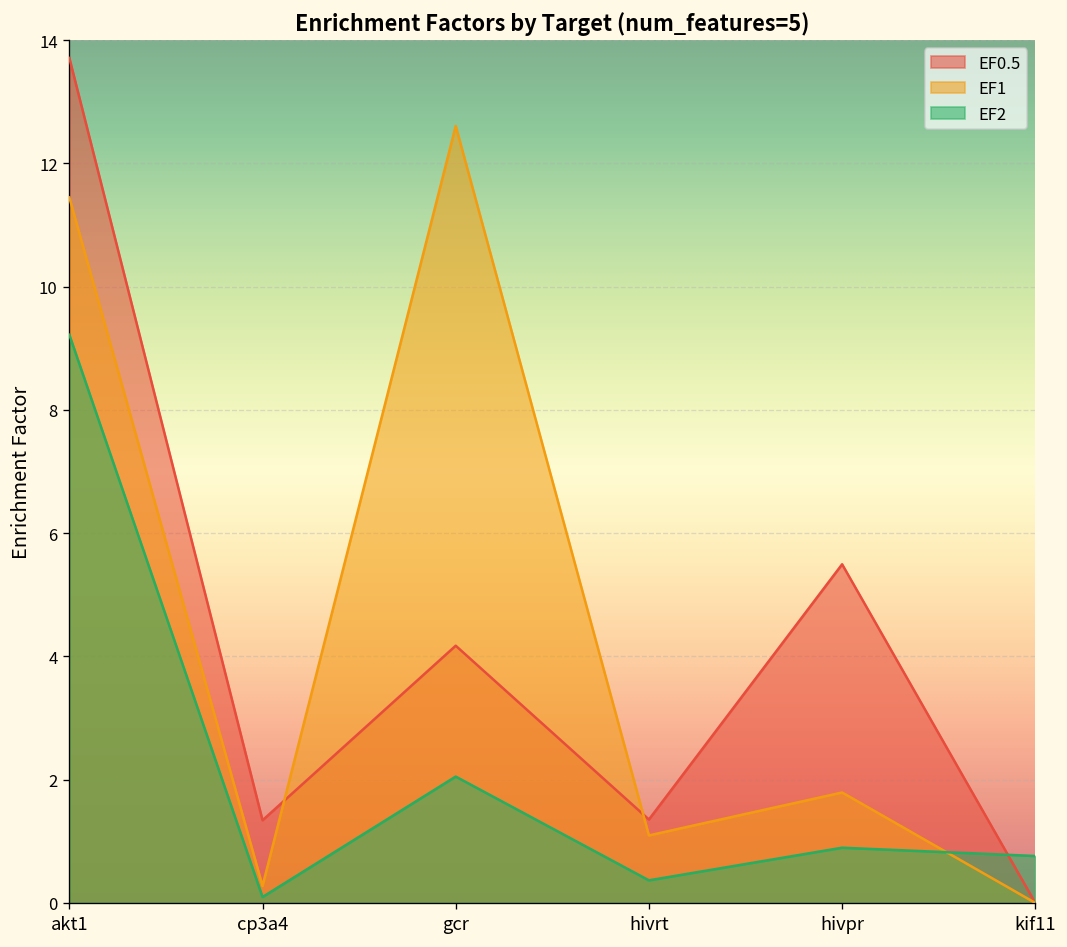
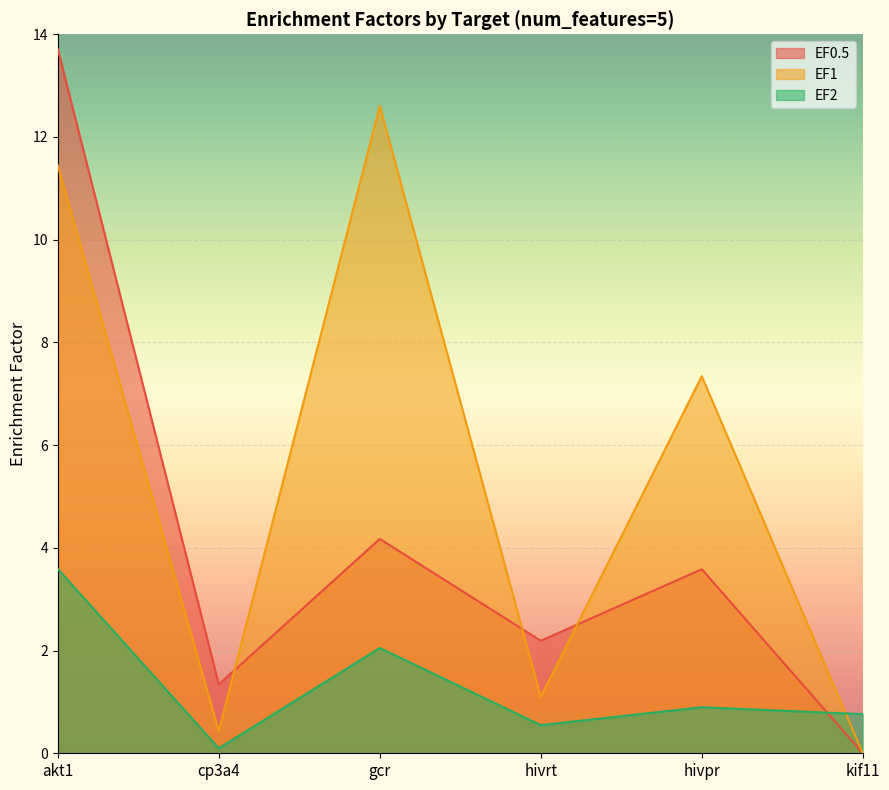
EF2, akt1: 9.2 -> 3.6
EF1, cp3a4: 0.3 -> 0.4
EF0.5, hivrt: 1.4 -> 2.2
EF2, hivrt: 0.4 -> 0.5
EF0.5, hivpr: 5.5 -> 3.6
EF1, hivpr: 1.8 -> 7.3
